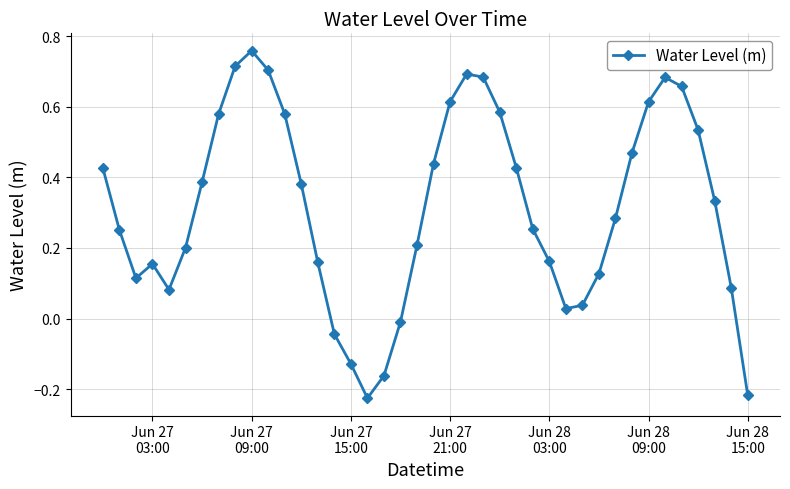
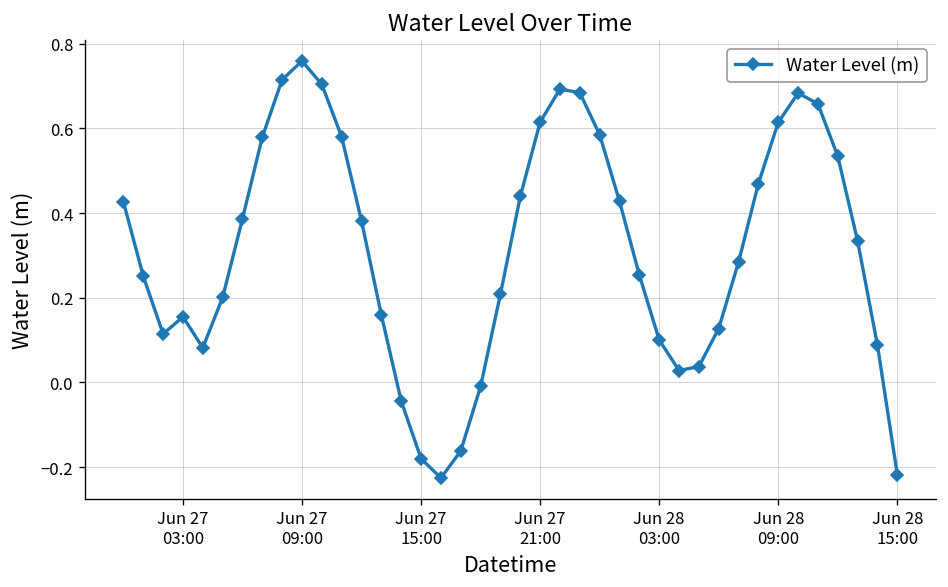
Jun 27 15:00: -0.13 -> -0.18
Jun 28 03:00: 0.16 -> 0.10
